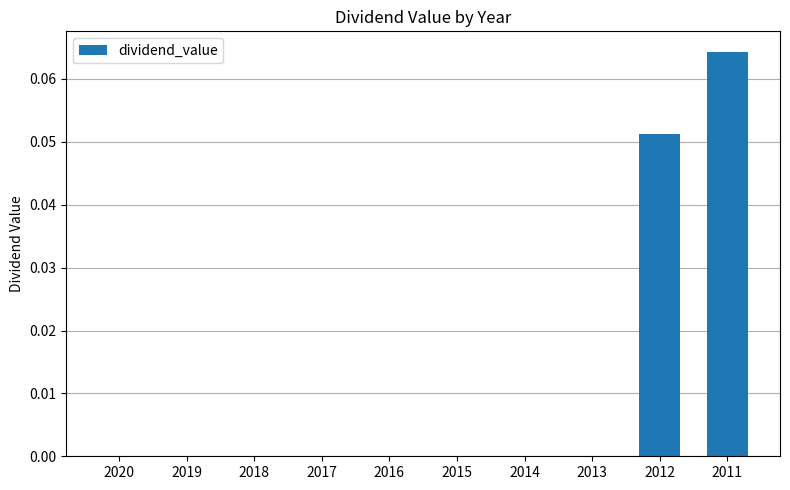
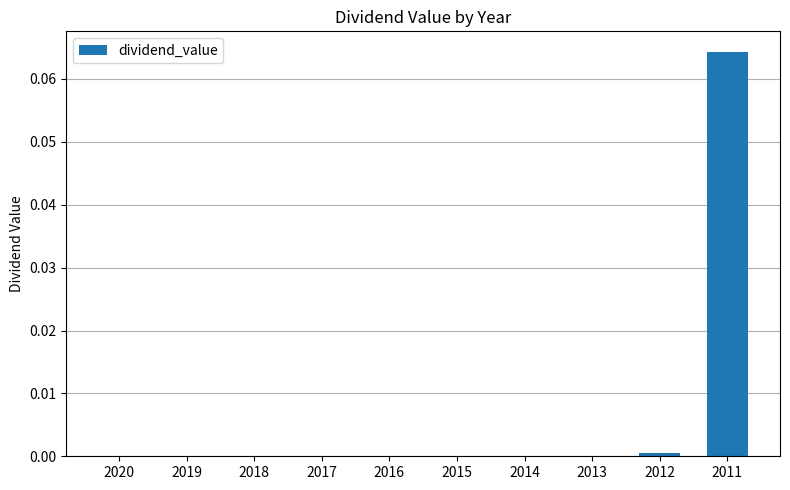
2012: 0.051 -> 0.000
